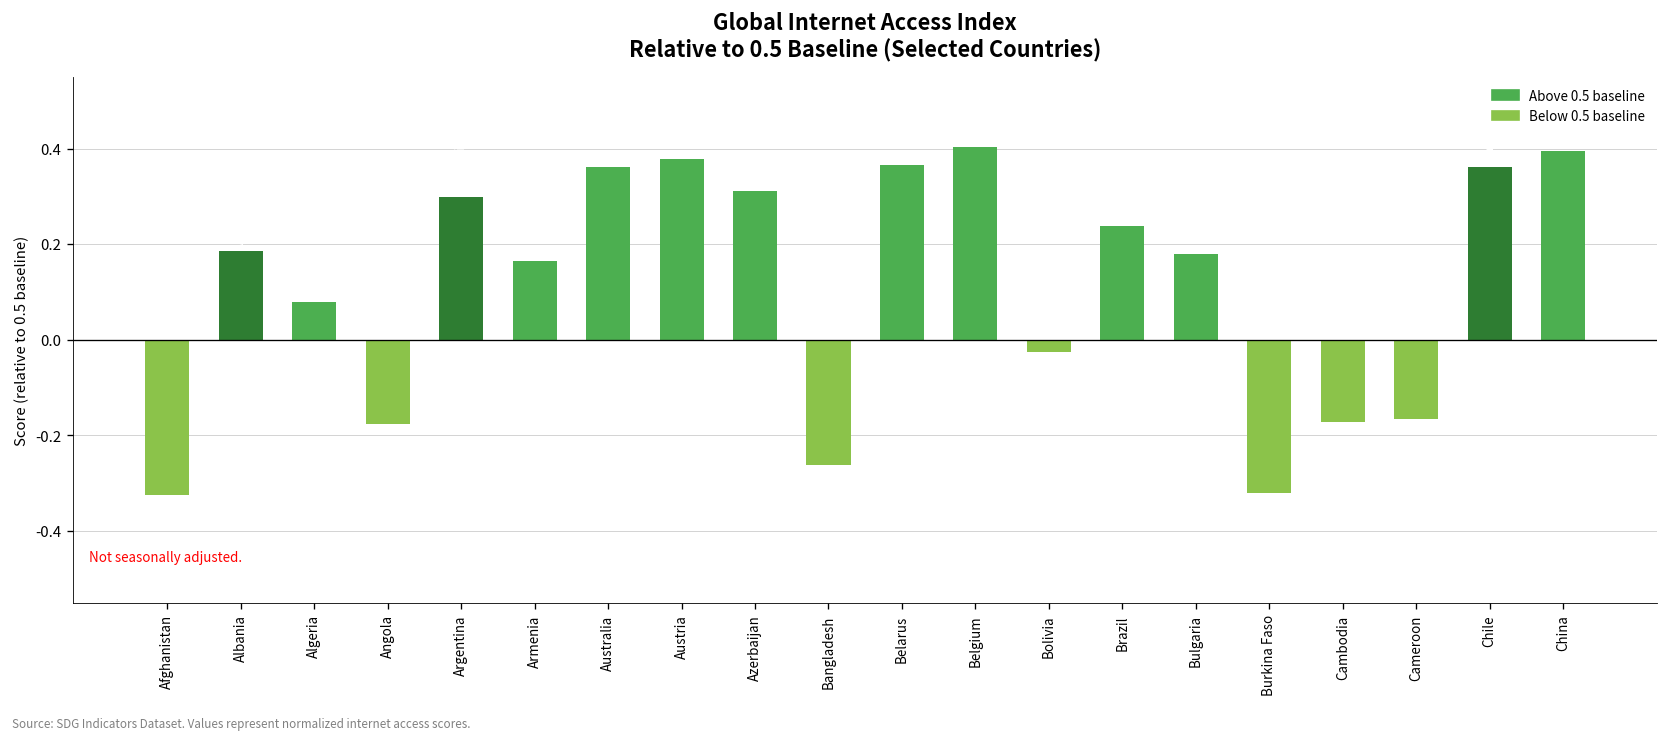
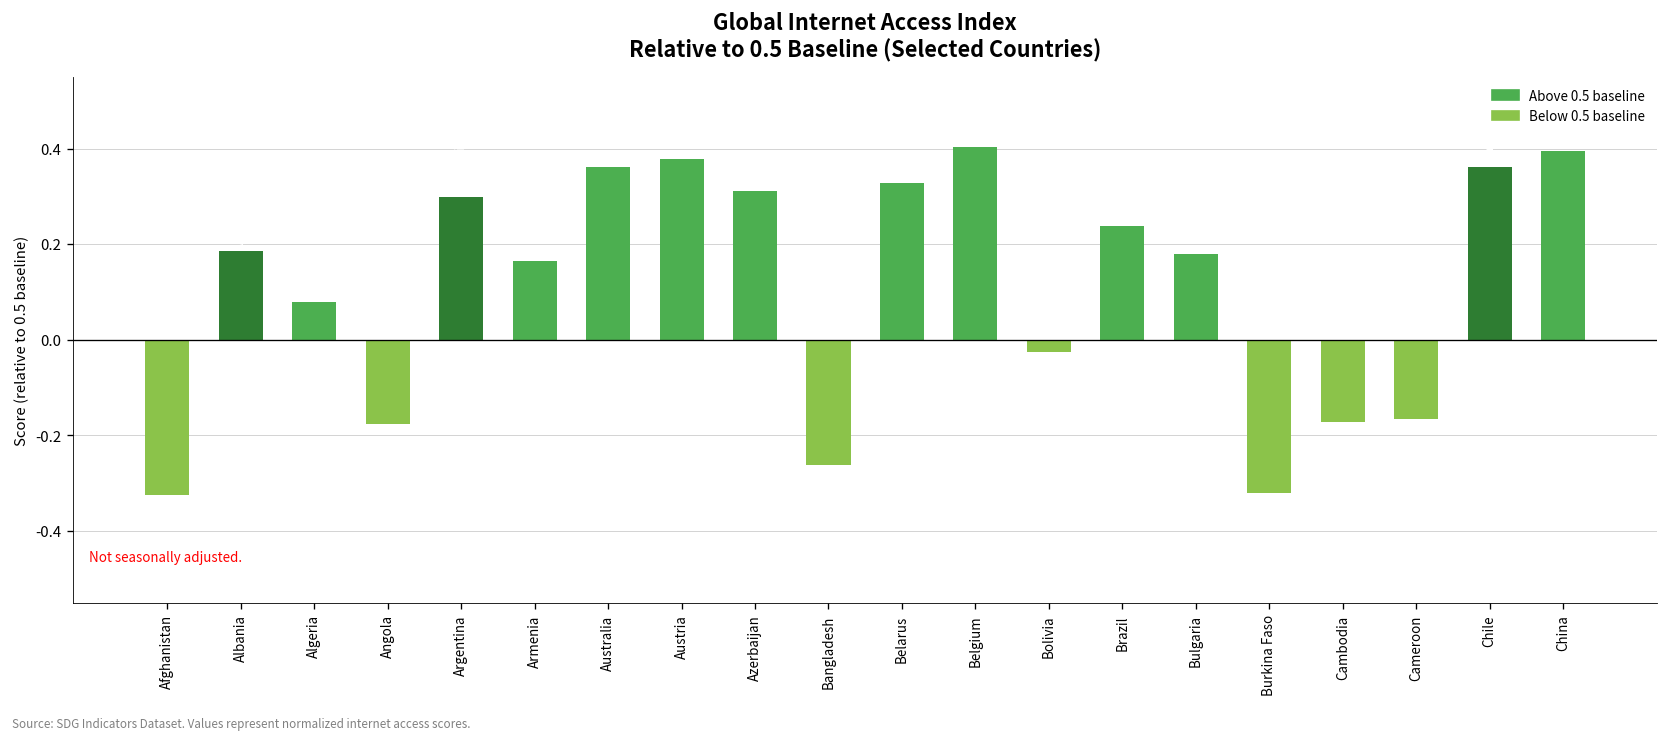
Belarus: 0.37 -> 0.33
